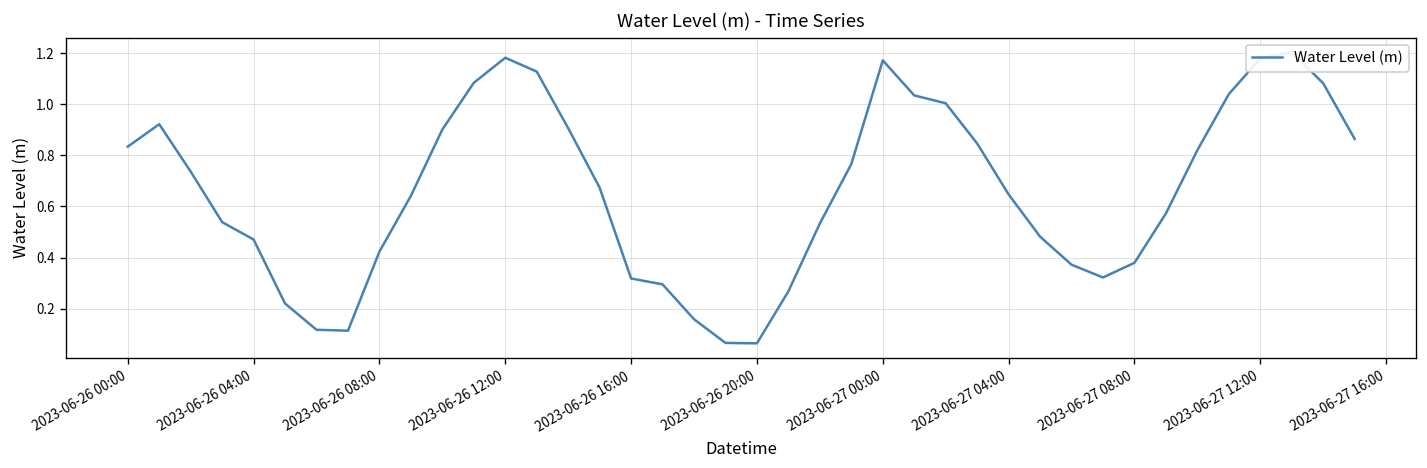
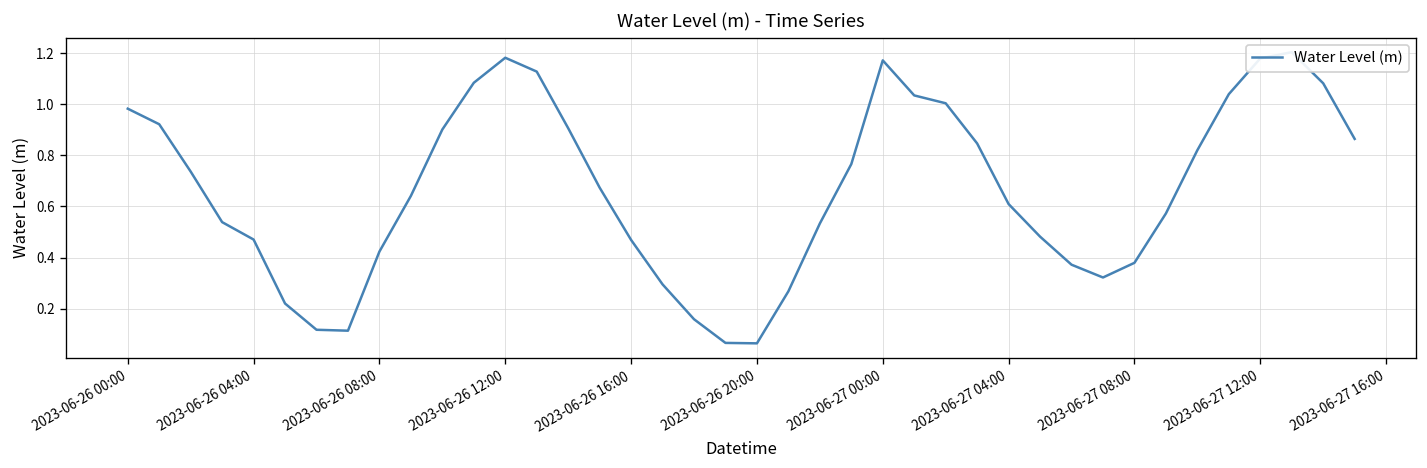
2023-06-26 00:00: 0.83 -> 0.98
2023-06-26 16:00: 0.32 -> 0.47
2023-06-27 04:00: 0.65 -> 0.61
